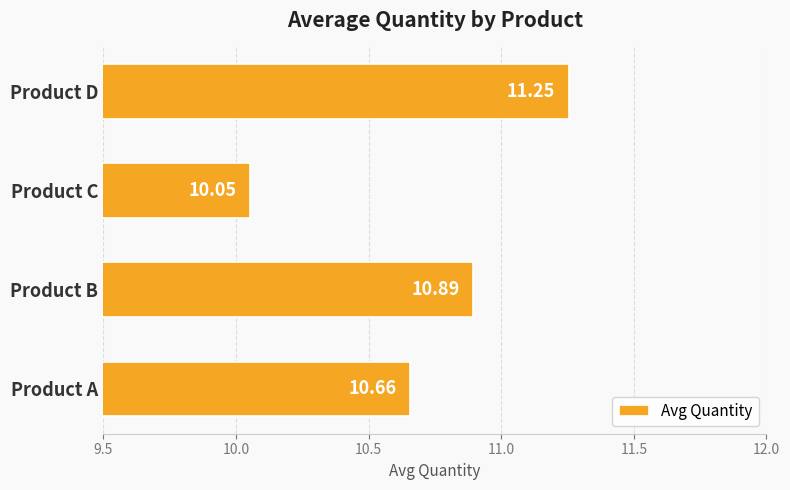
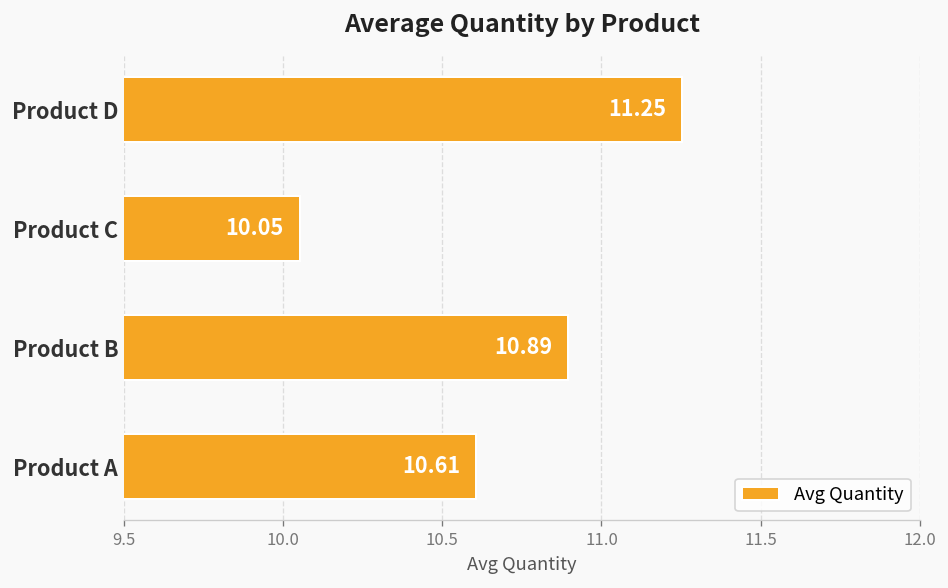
Product A: 10.66 -> 10.61
